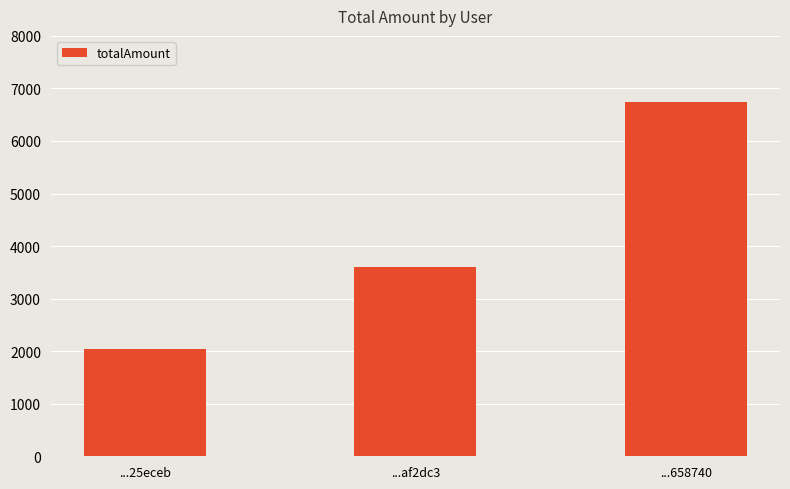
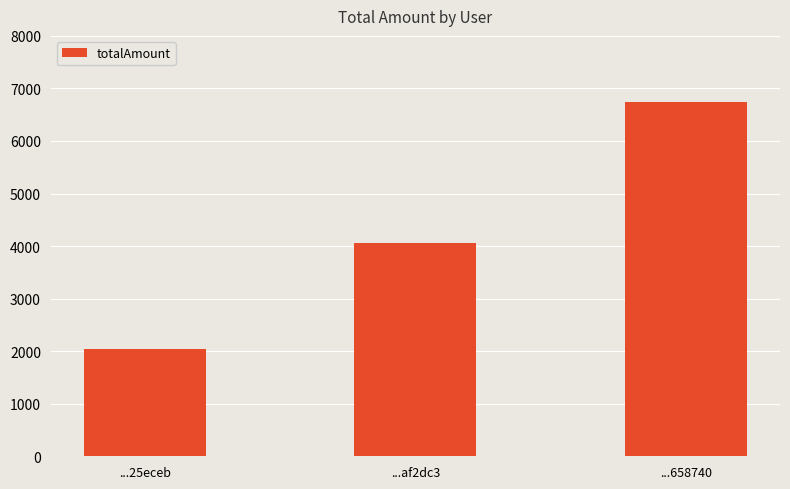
...af2dc3: 3600 -> 4100
